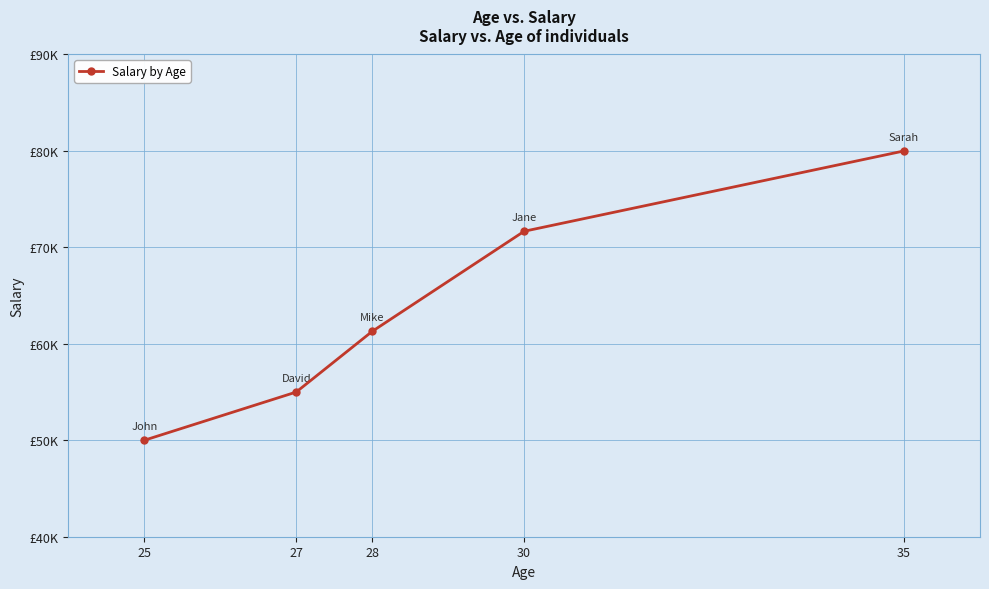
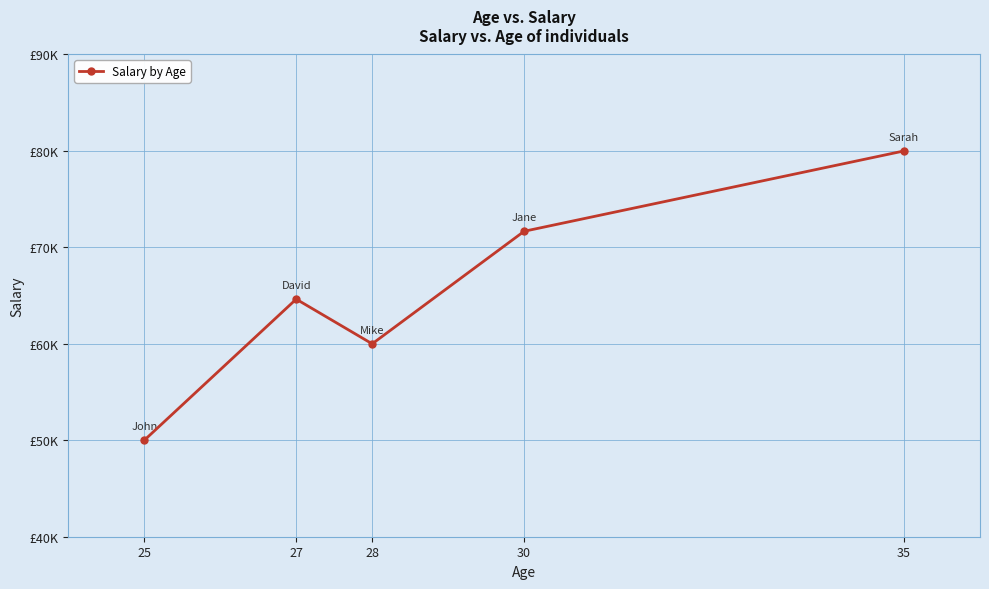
27: £55000 -> £65000
28: £61000 -> £60000
